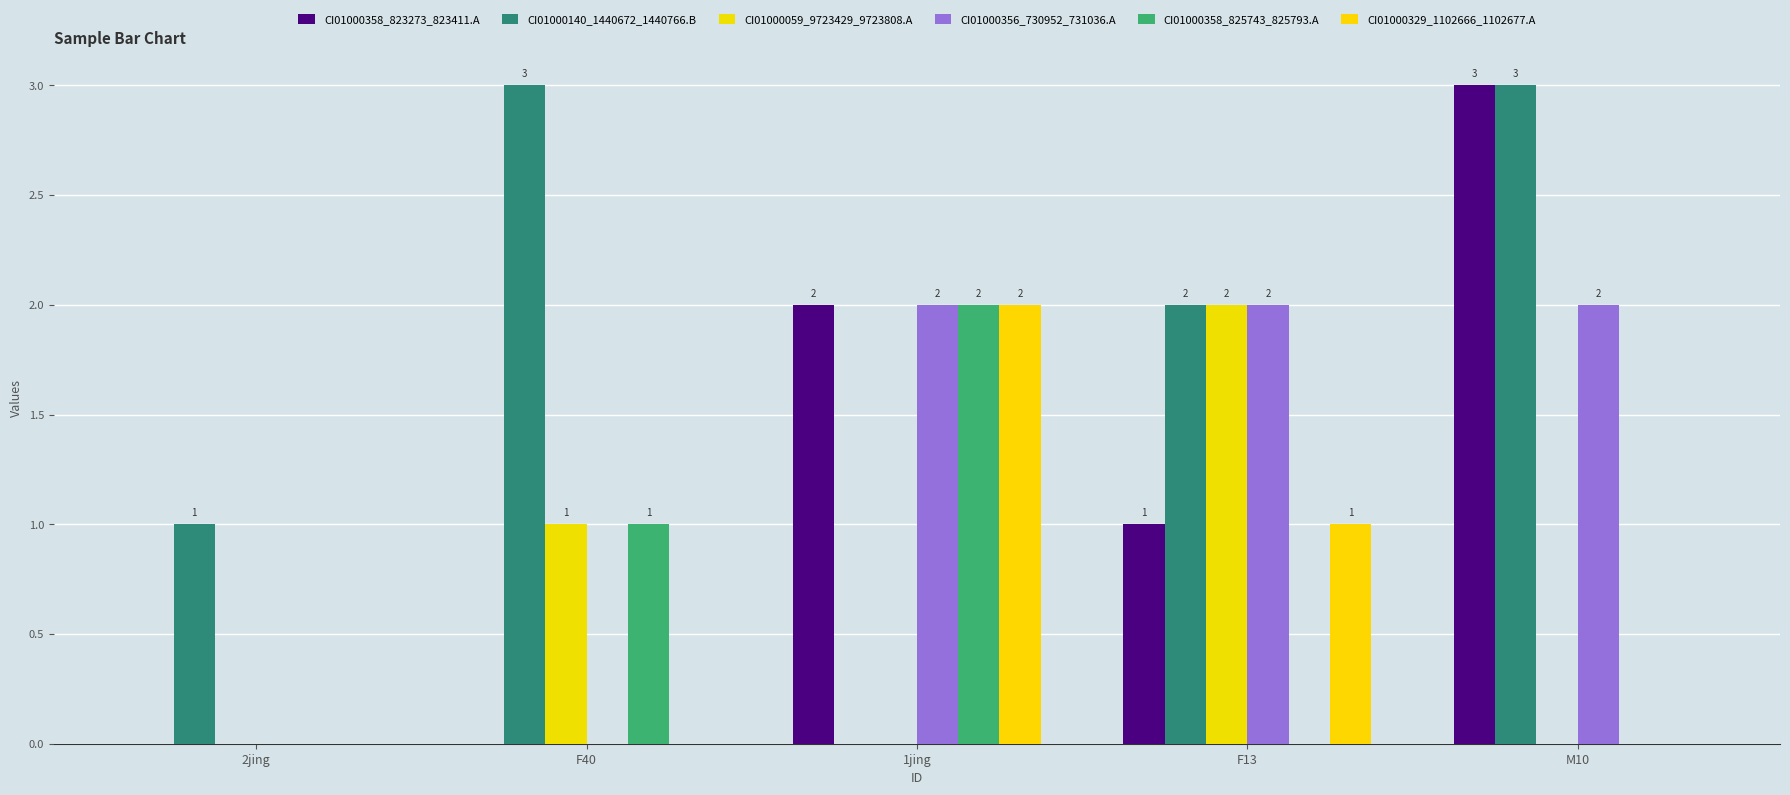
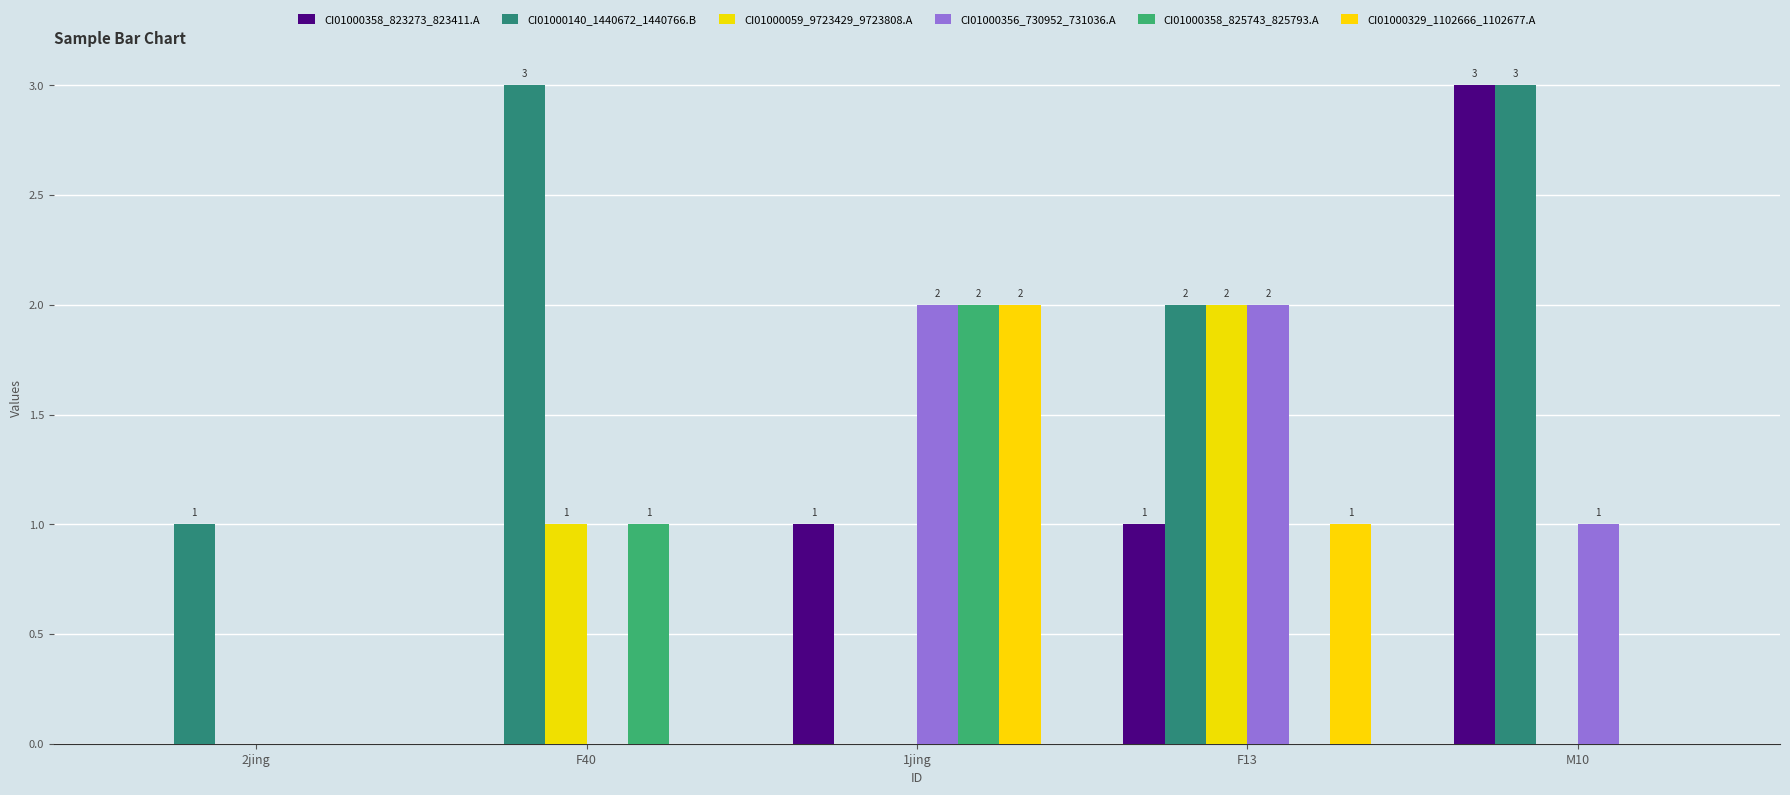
CI01000358_823273_823411.A, 1jing: 2 -> 1
CI01000356_730952_731036.A, M10: 2 -> 1
